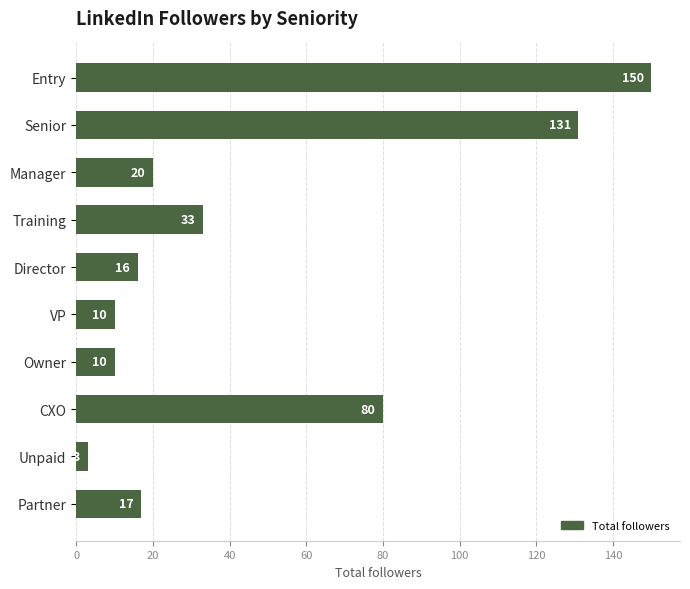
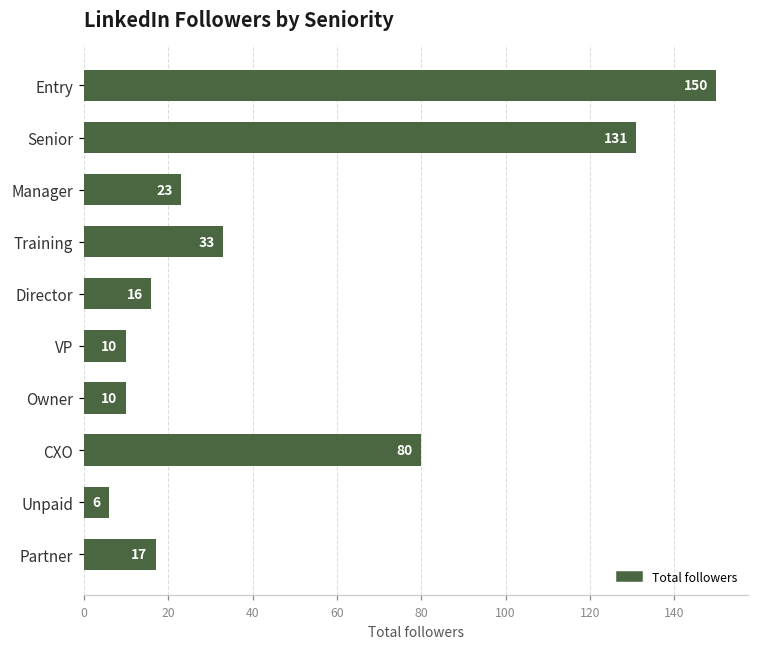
Manager: 20 -> 23
Unpaid: 3 -> 6
